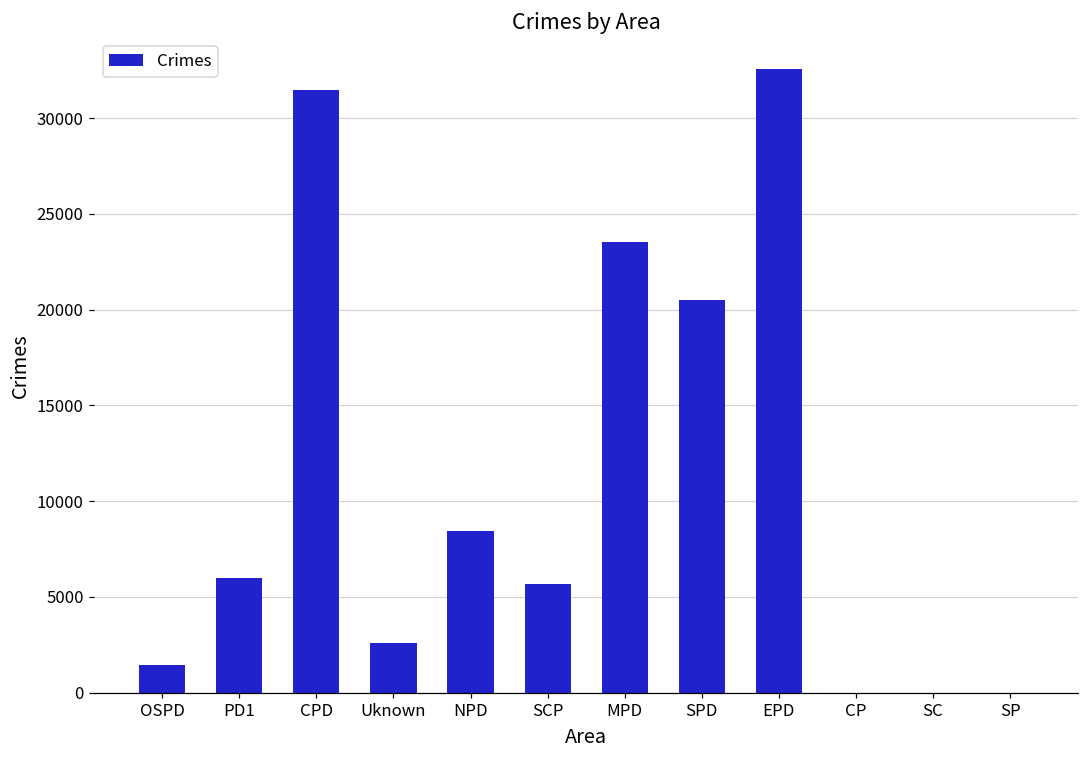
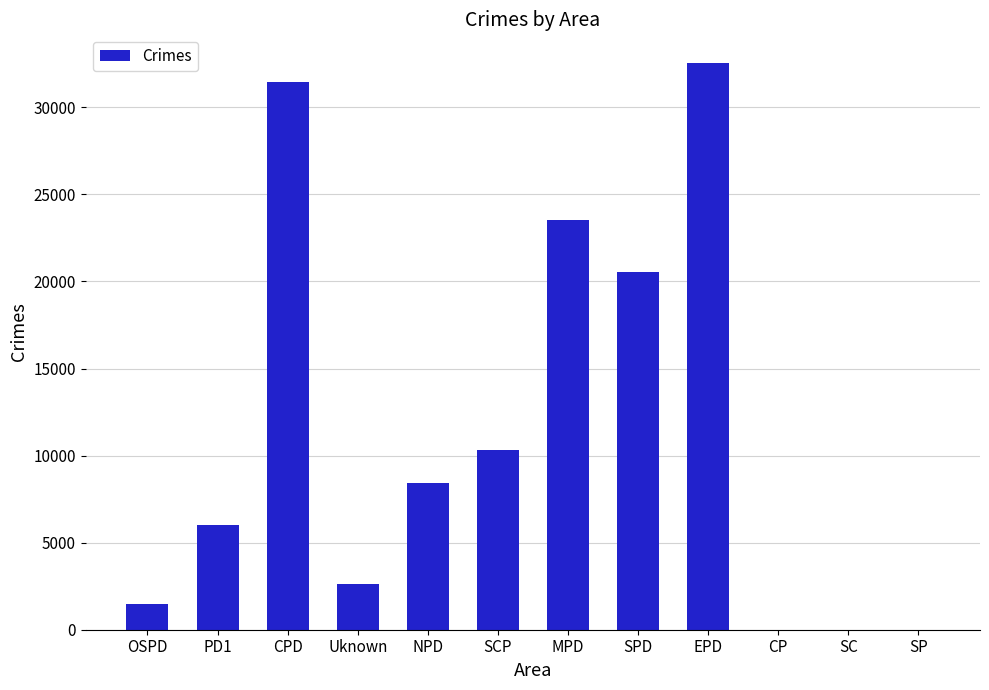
SCP: 5700 -> 10300
